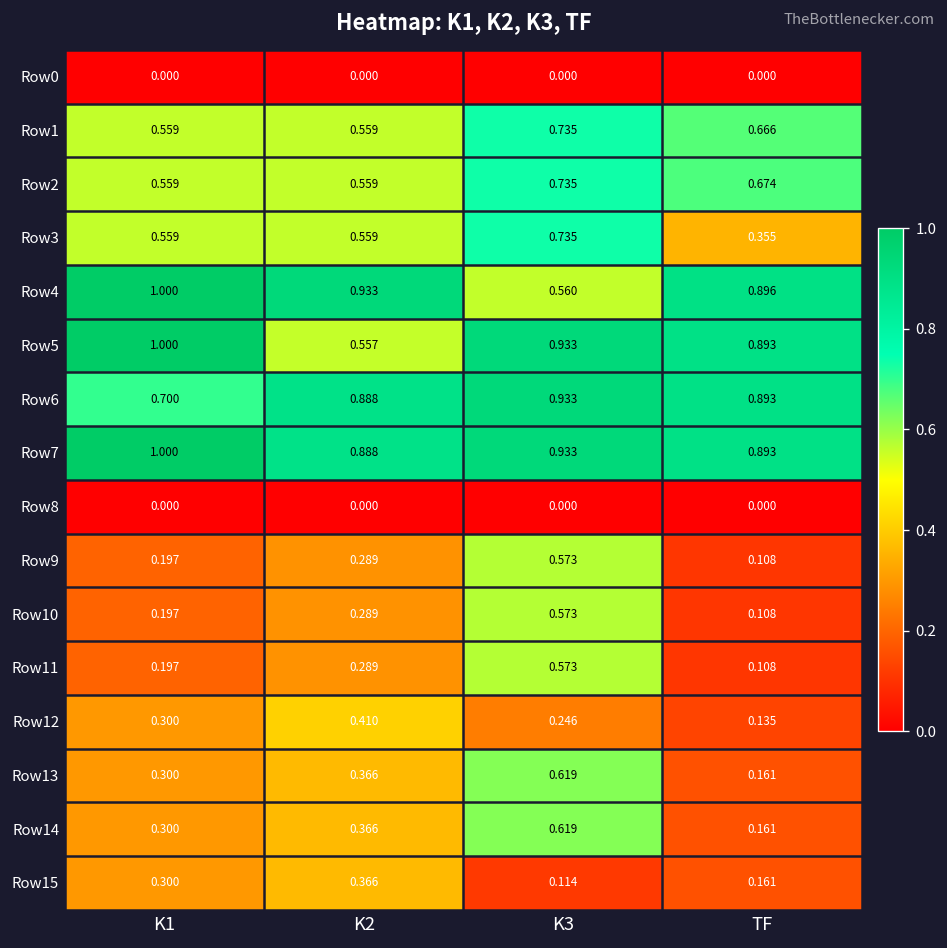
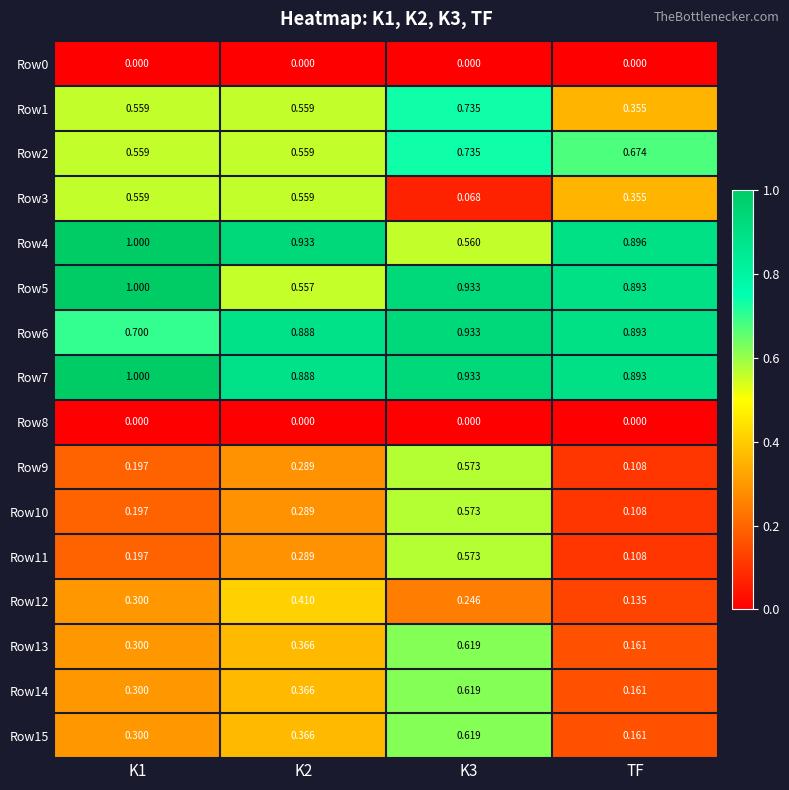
Row1, TF: 0.666 -> 0.355
Row3, K3: 0.735 -> 0.068
Row15, K3: 0.114 -> 0.619
